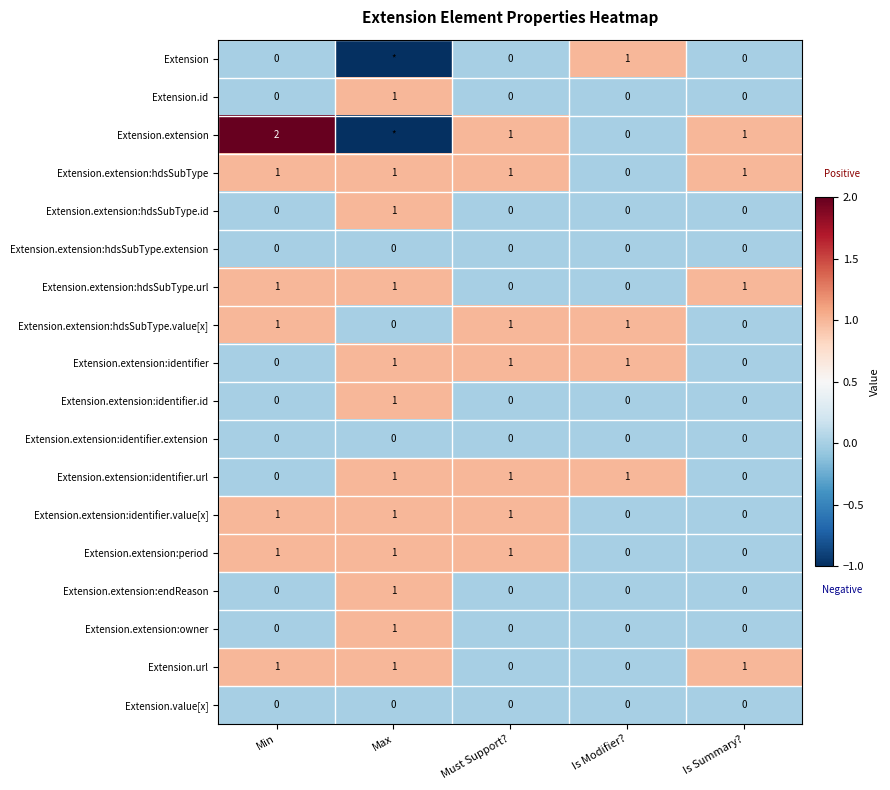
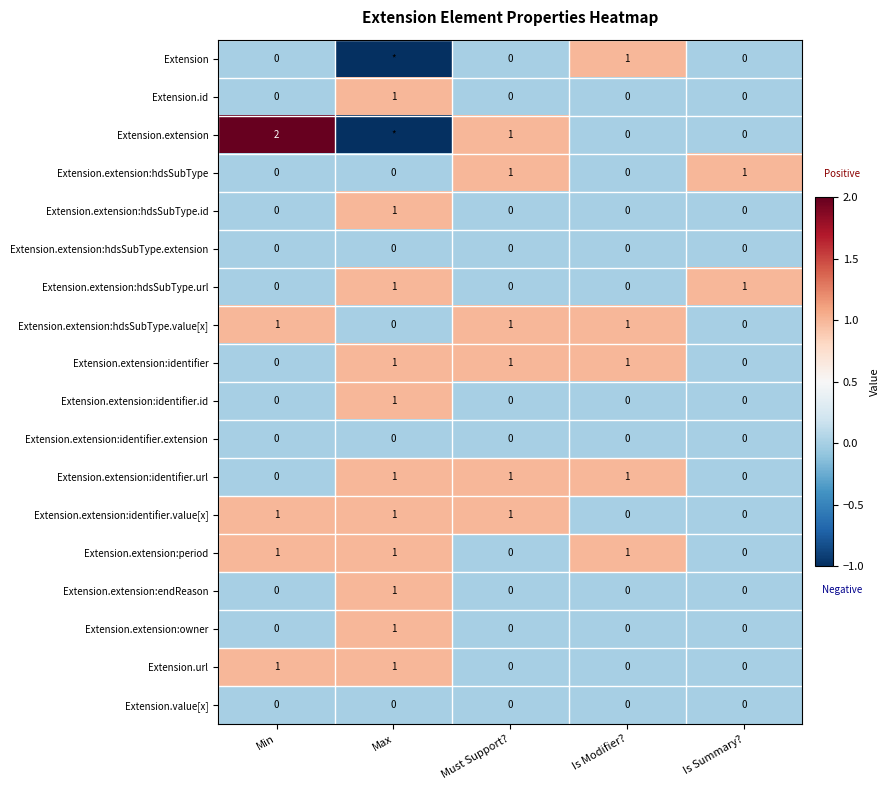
Extension.extension, Is Summary?: 1 -> 0
Extension.extension:hdsSubType, Min: 1 -> 0
Extension.extension:hdsSubType, Max: 1 -> 0
Extension.extension:hdsSubType.url, Min: 1 -> 0
Extension.extension:period, Must Support?: 1 -> 0
Extension.extension:period, Is Modifier?: 0 -> 1
Extension.url, Is Summary?: 1 -> 0
